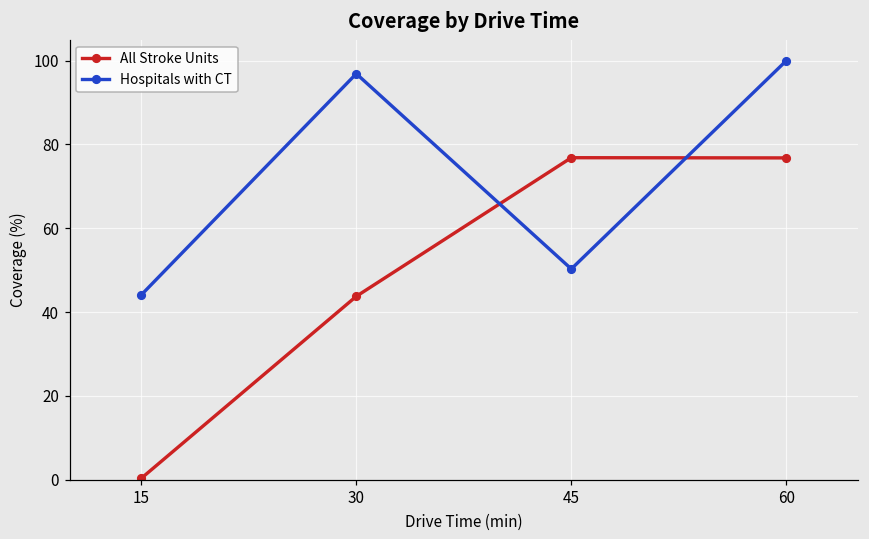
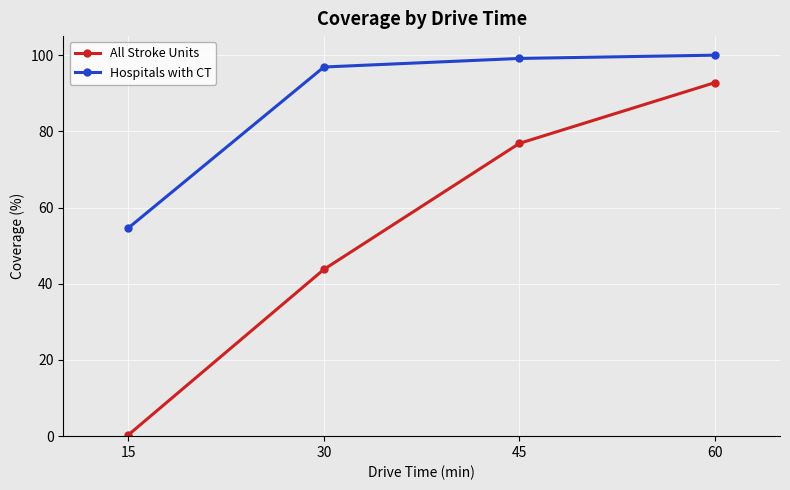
Hospitals with CT, 15: 44 -> 55
Hospitals with CT, 45: 50 -> 99
All Stroke Units, 60: 77 -> 93
